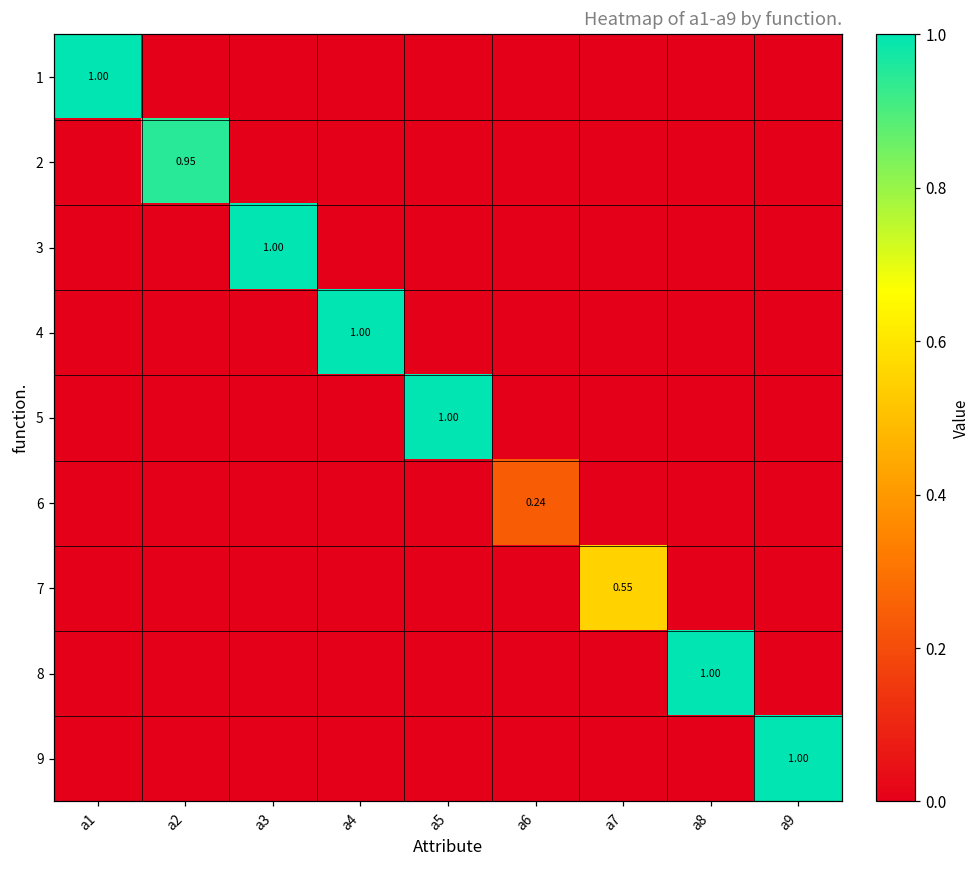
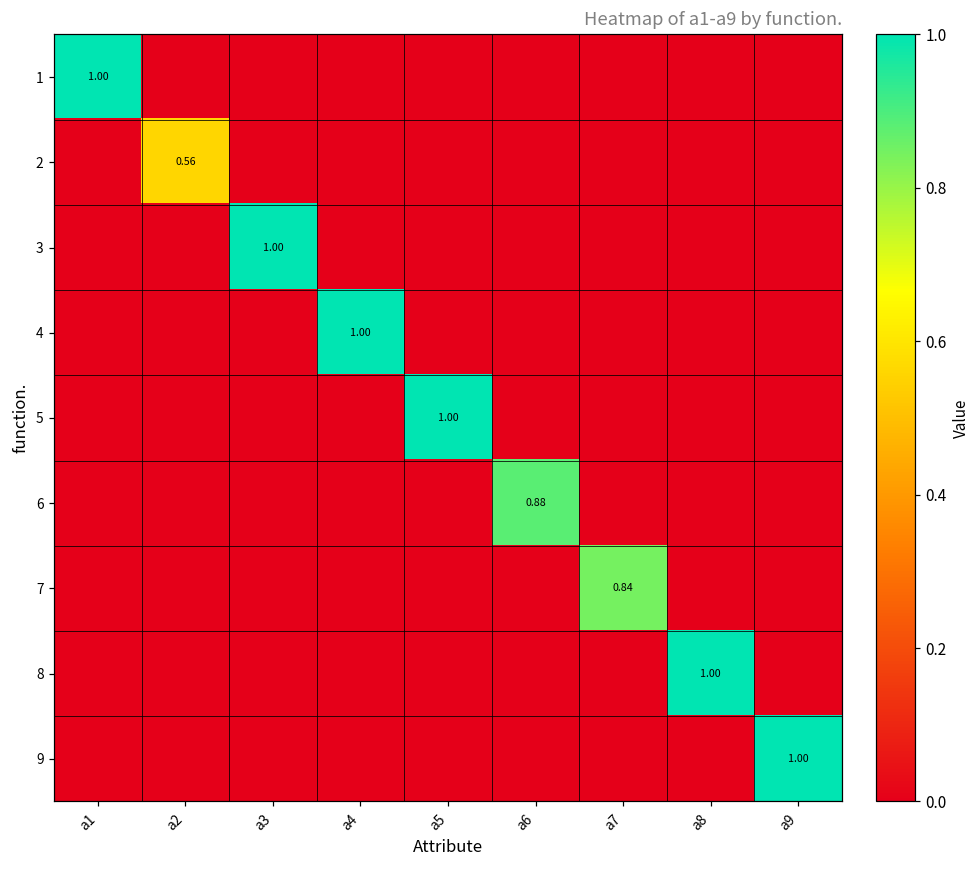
2, a2: 0.95 -> 0.56
6, a6: 0.24 -> 0.88
7, a7: 0.55 -> 0.84
